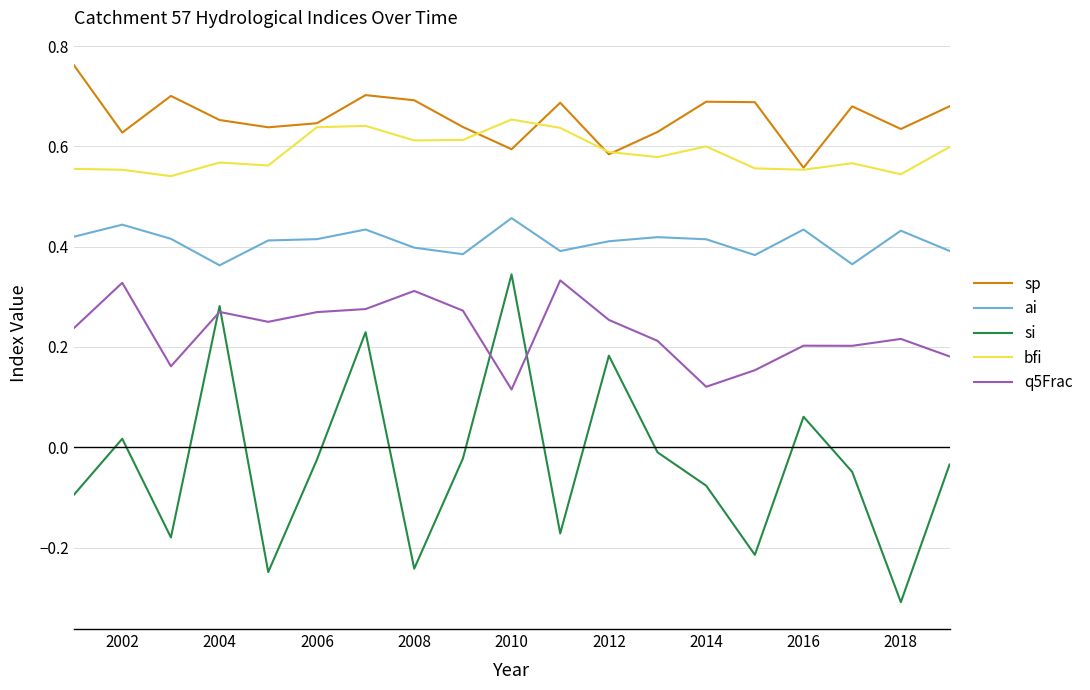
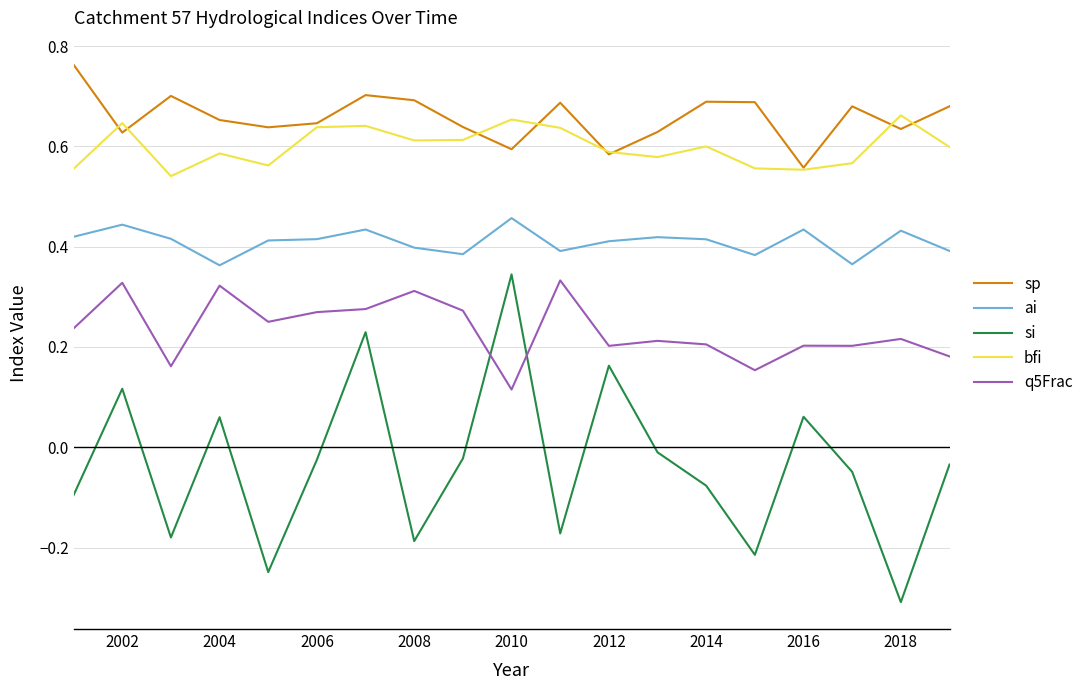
si, 2002: 0.02 -> 0.12
bfi, 2002: 0.55 -> 0.65
si, 2004: 0.28 -> 0.06
bfi, 2004: 0.57 -> 0.59
q5Frac, 2004: 0.27 -> 0.32
si, 2008: -0.24 -> -0.19
si, 2012: 0.18 -> 0.16
q5Frac, 2012: 0.25 -> 0.20
q5Frac, 2014: 0.12 -> 0.21
bfi, 2018: 0.54 -> 0.66
